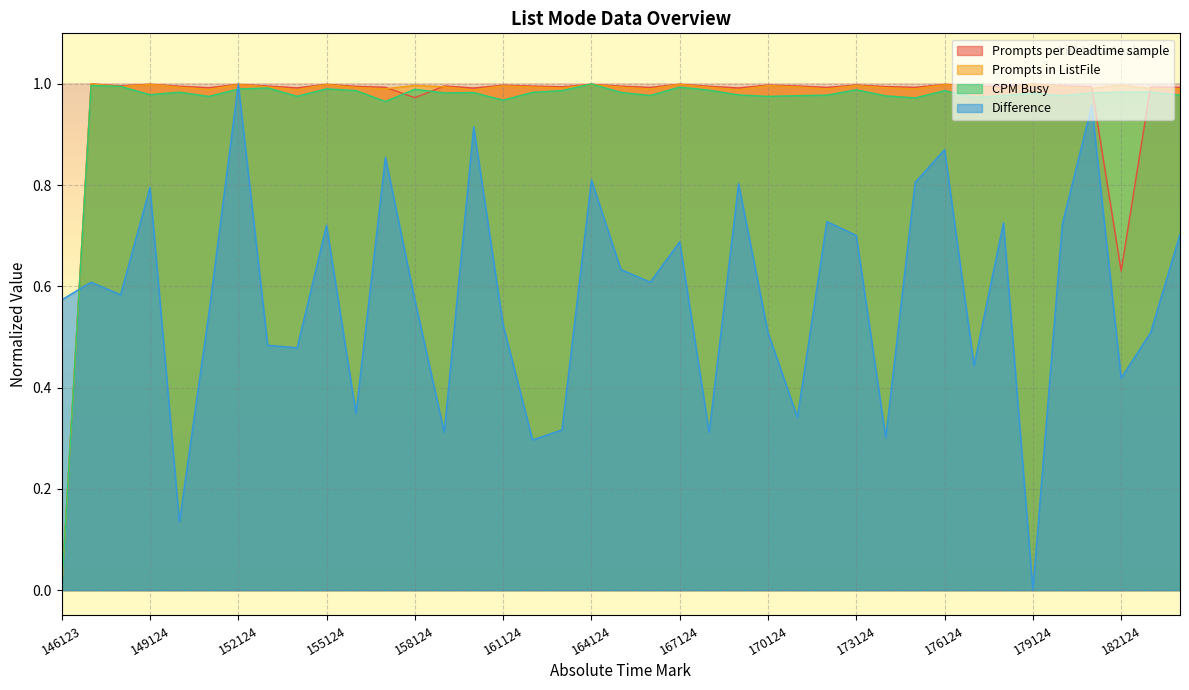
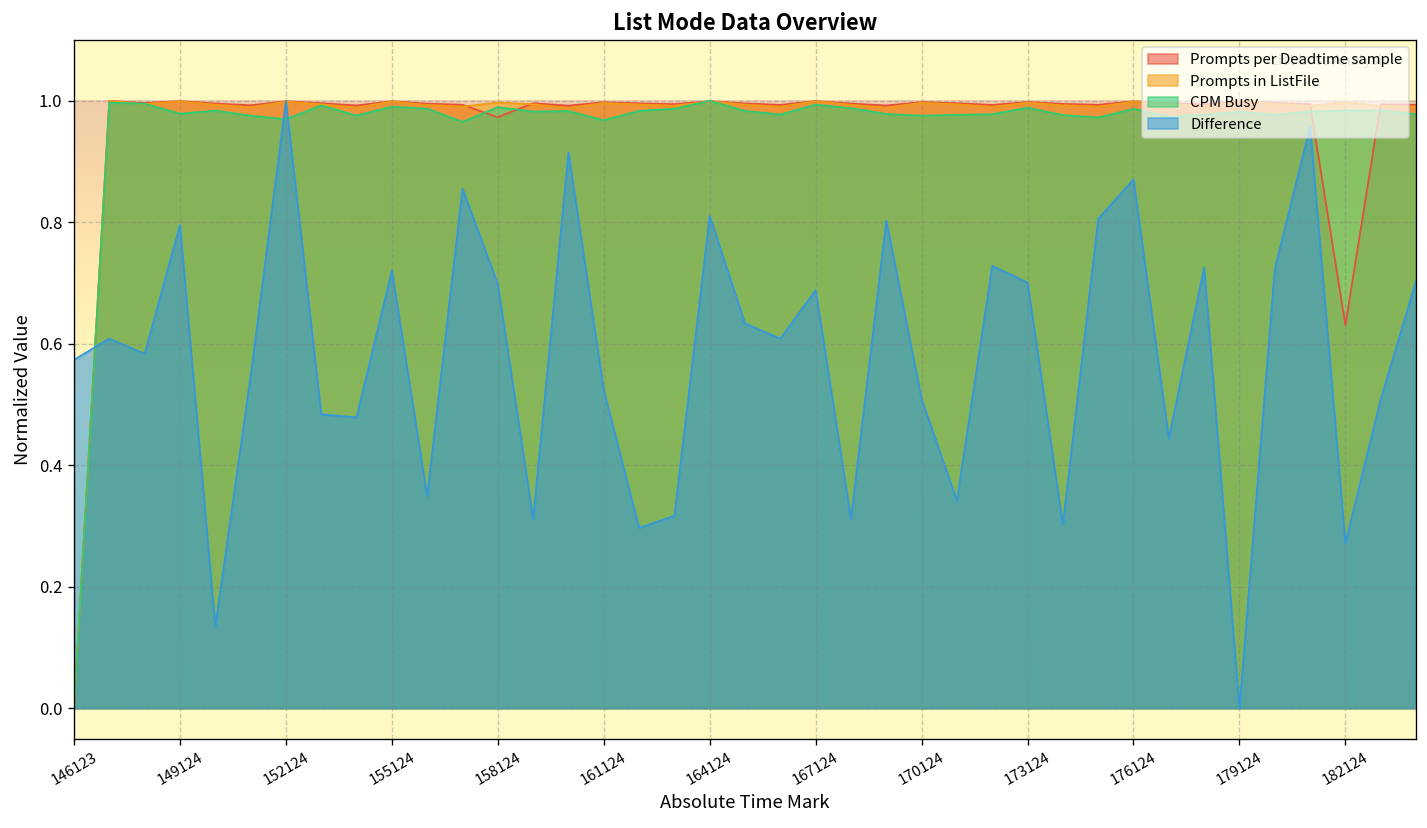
CPM Busy, 152124: 0.99 -> 0.97
Difference, 158124: 0.57 -> 0.70
Difference, 182124: 0.42 -> 0.27
